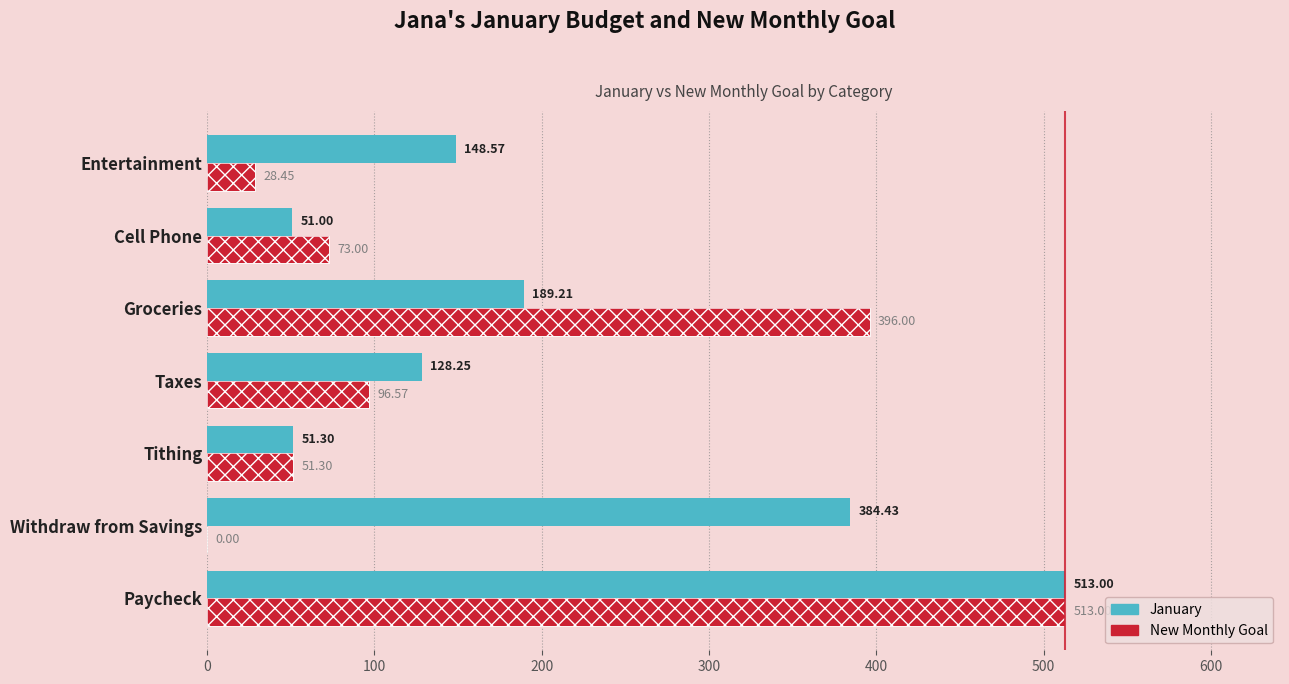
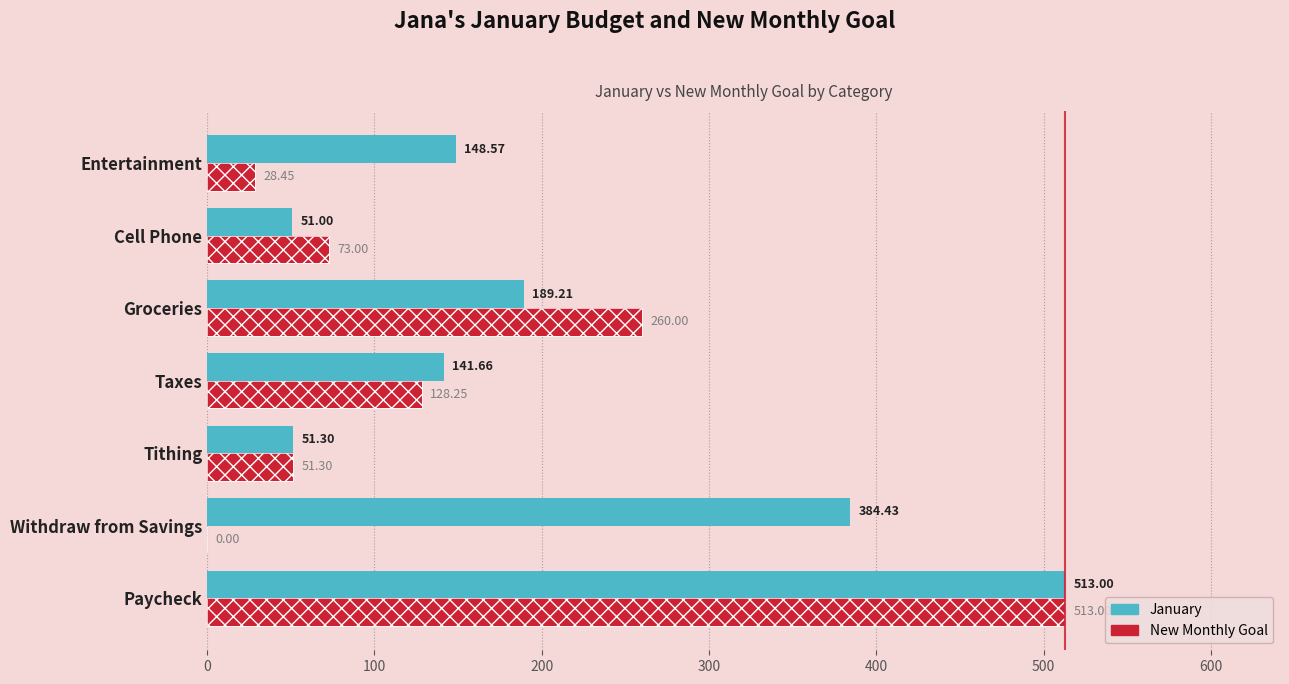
New Monthly Goal, Groceries: 396.00 -> 260.00
January, Taxes: 128.25 -> 141.66
New Monthly Goal, Taxes: 96.57 -> 128.25
